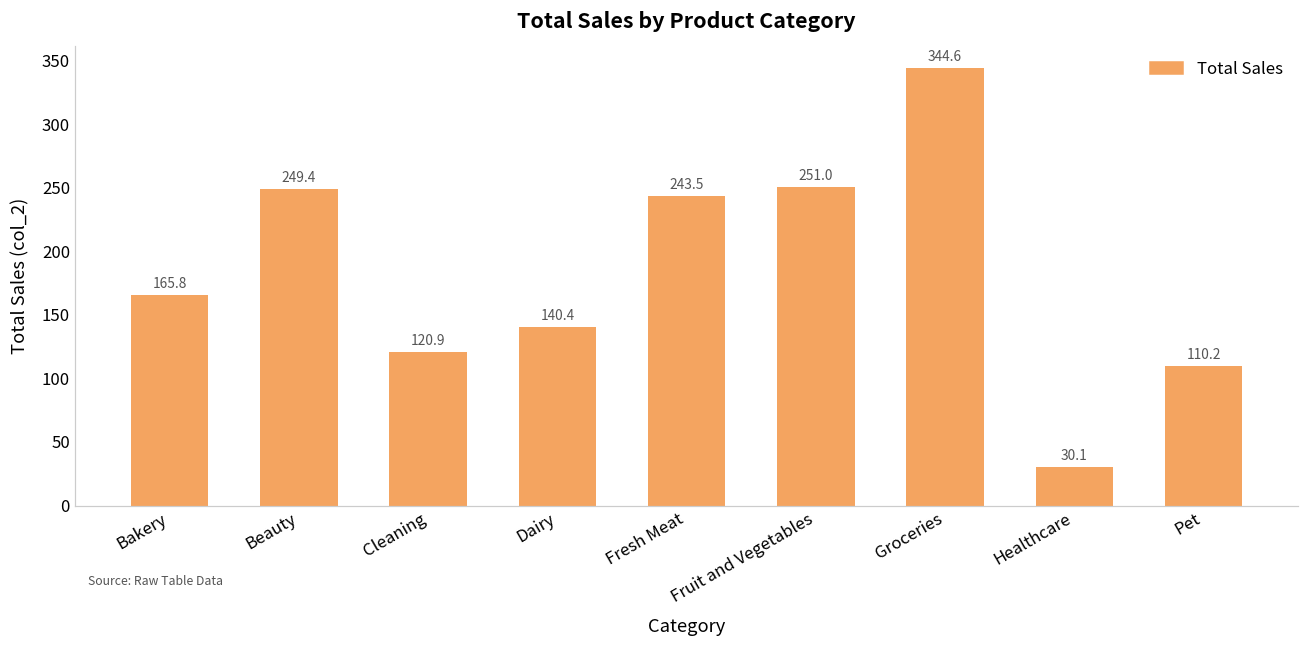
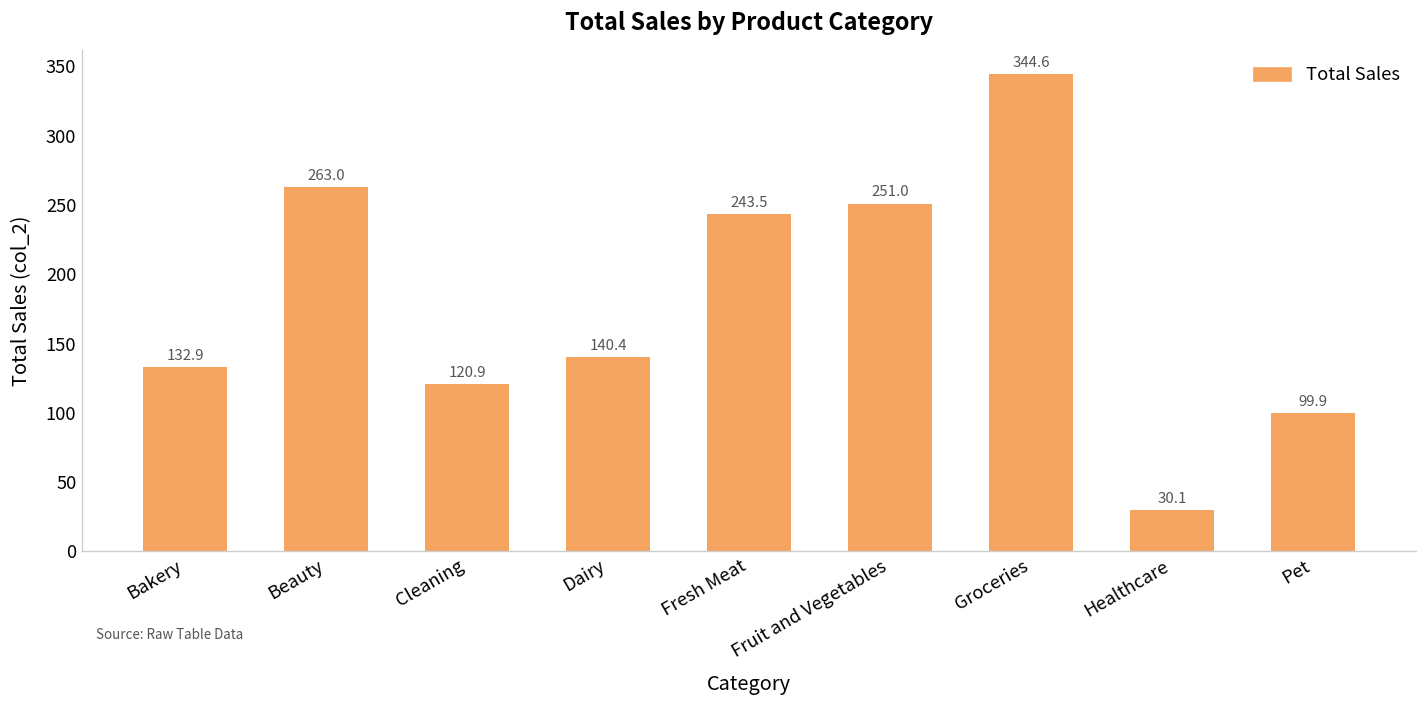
Bakery: 165.8 -> 132.9
Beauty: 249.4 -> 263.0
Pet: 110.2 -> 99.9
